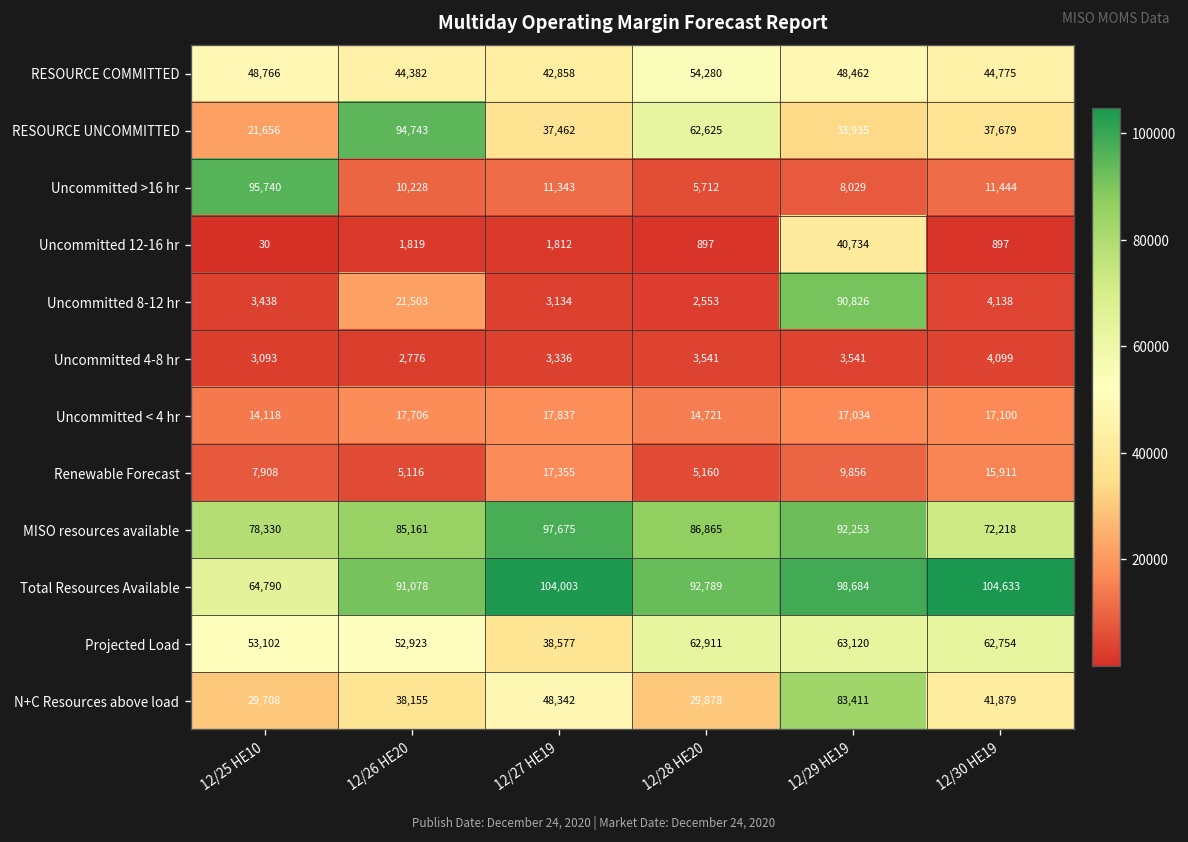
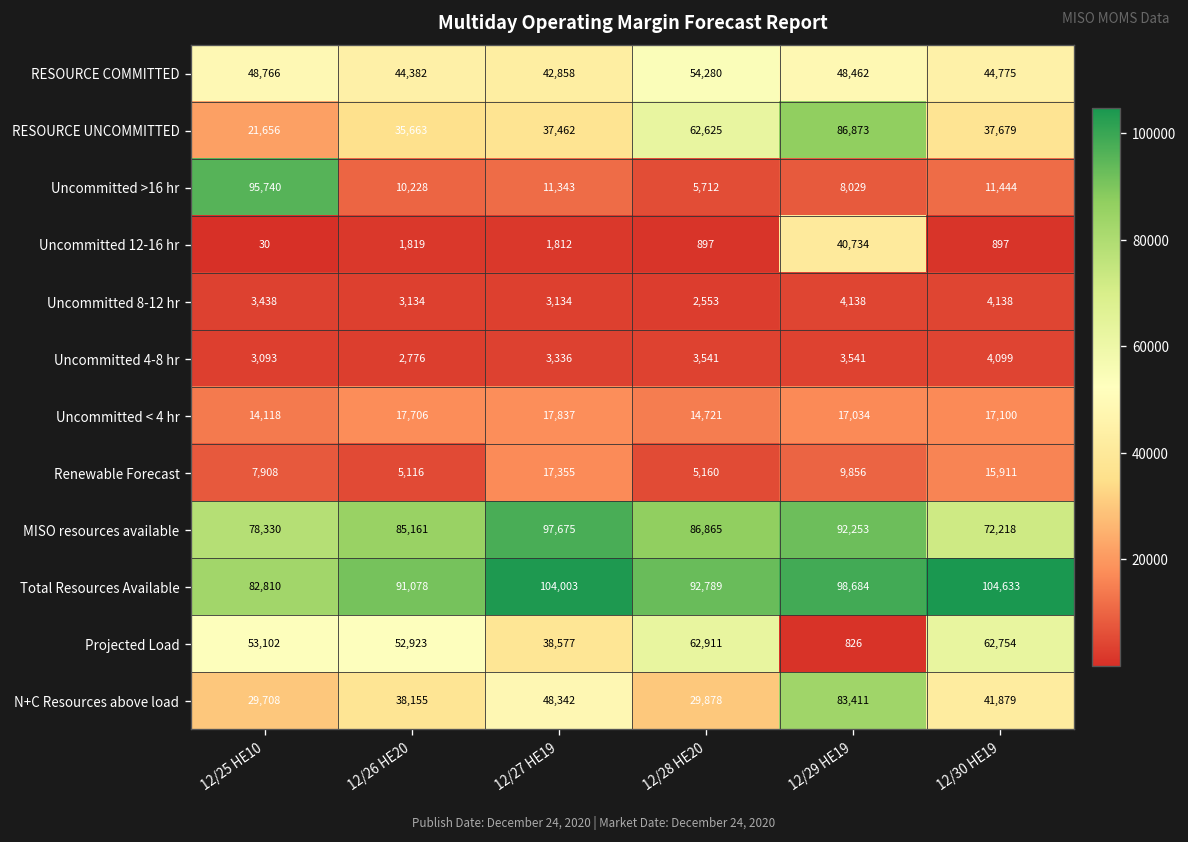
RESOURCE UNCOMMITTED, 12/26 HE20: 94,743 -> 35,663
RESOURCE UNCOMMITTED, 12/29 HE19: 33,935 -> 86,873
Uncommitted 8-12 hr, 12/26 HE20: 21,503 -> 3,134
Uncommitted 8-12 hr, 12/29 HE19: 90,826 -> 4,138
Total Resources Available, 12/25 HE10: 64,790 -> 82,810
Projected Load, 12/29 HE19: 63,120 -> 826
